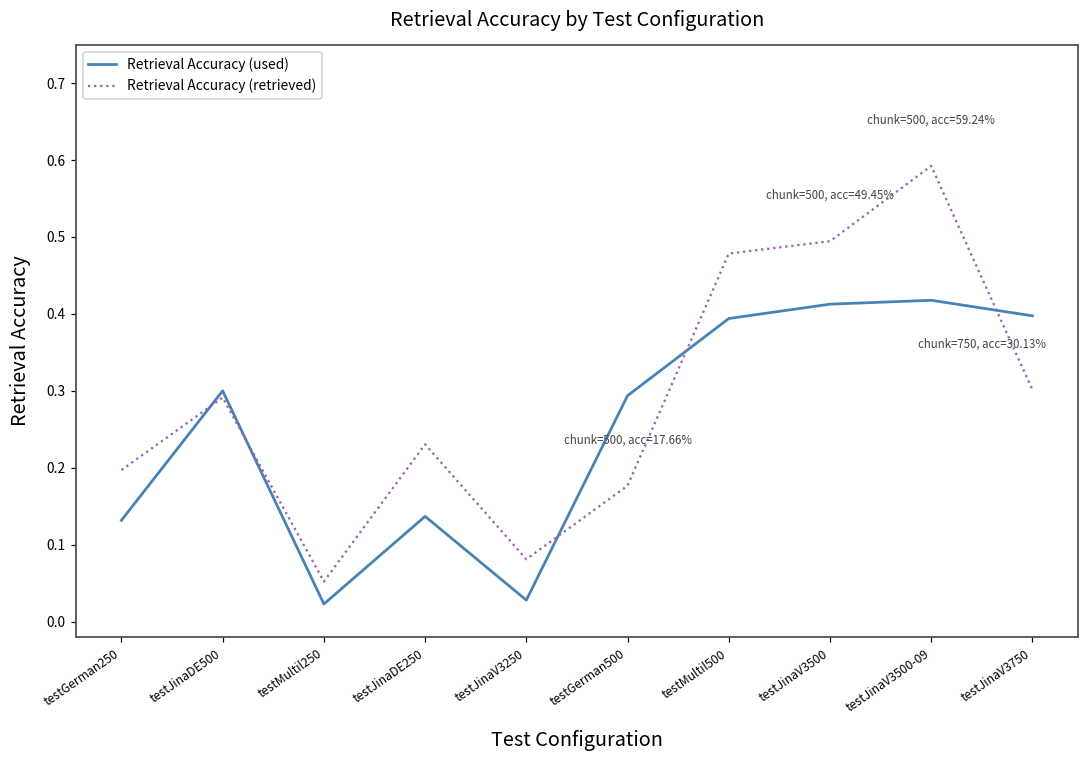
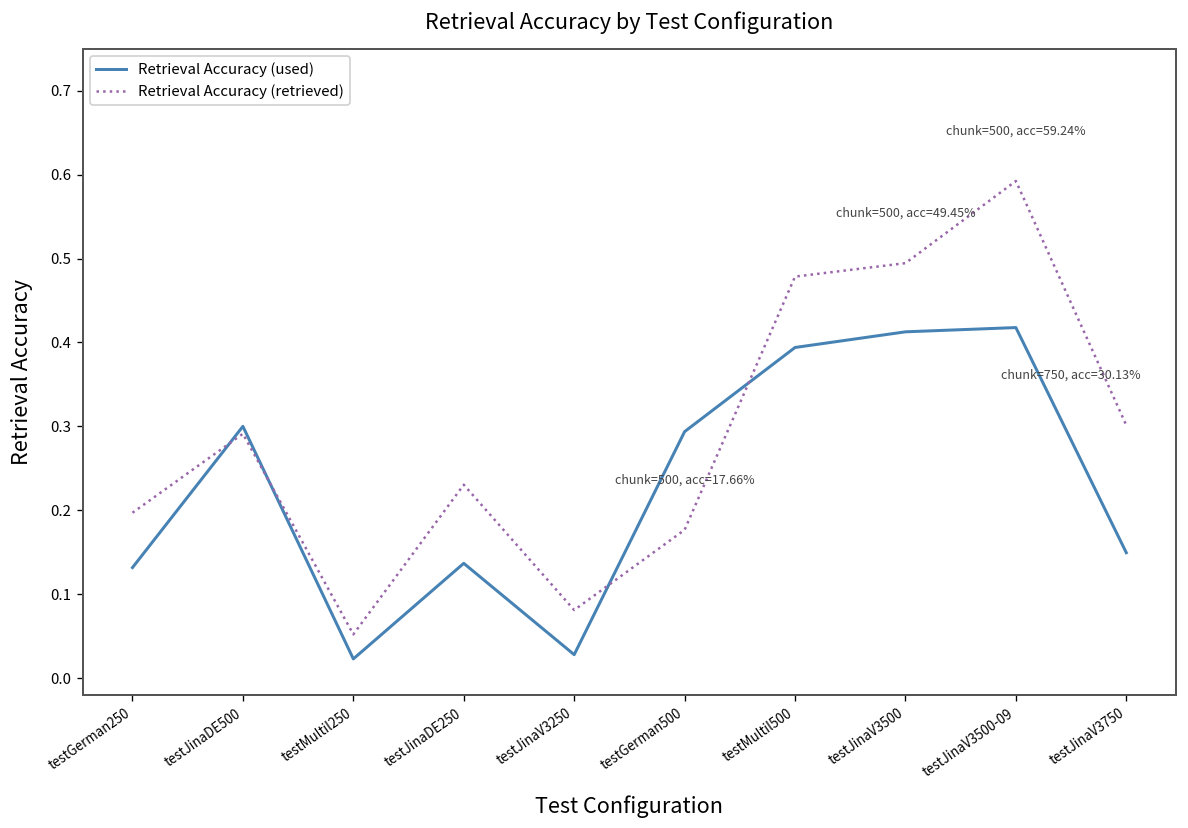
Retrieval Accuracy (used), testJinaV3750: 0.40 -> 0.15
